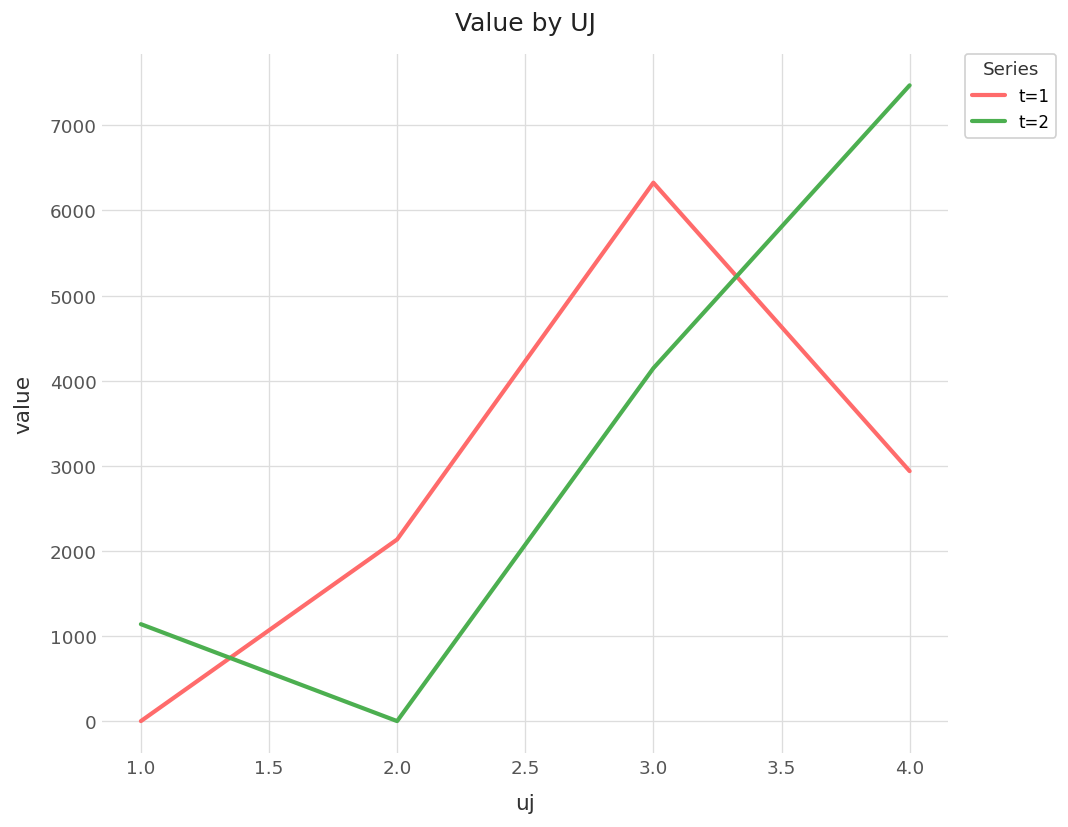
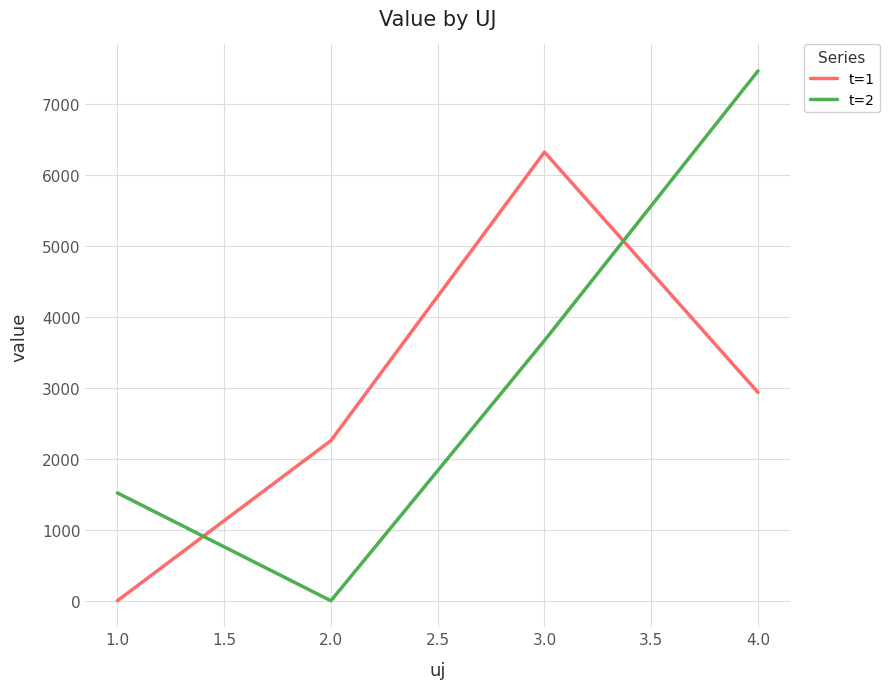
t=2, 1.0: 1100 -> 1500
t=1, 2.0: 2100 -> 2300
t=2, 3.0: 4100 -> 3700
